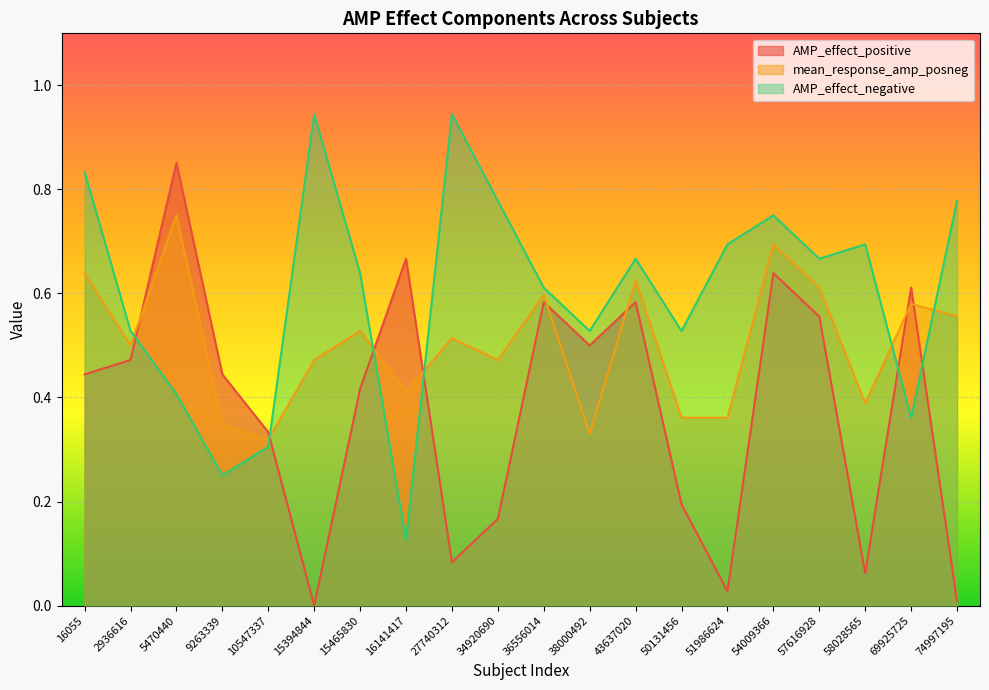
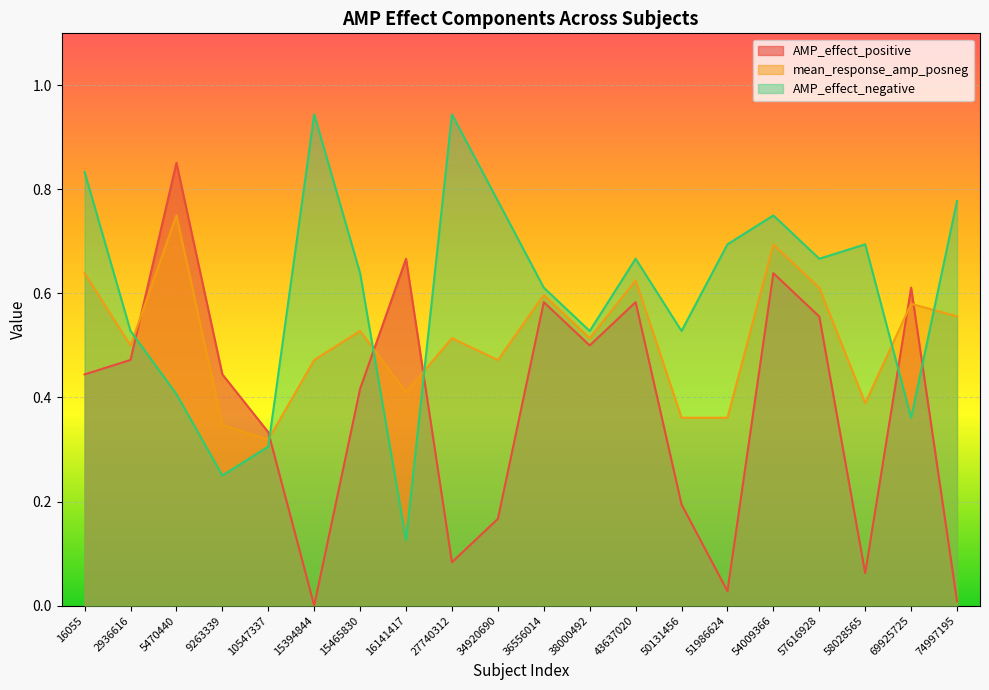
mean_response_amp_posneg, 38000492: 0.33 -> 0.51
